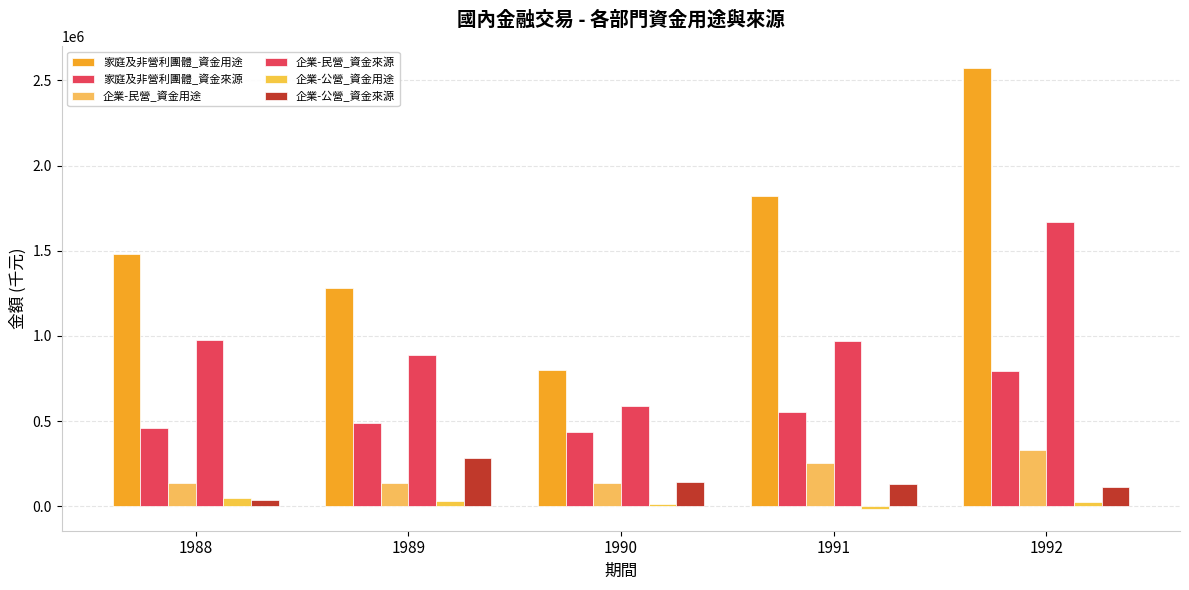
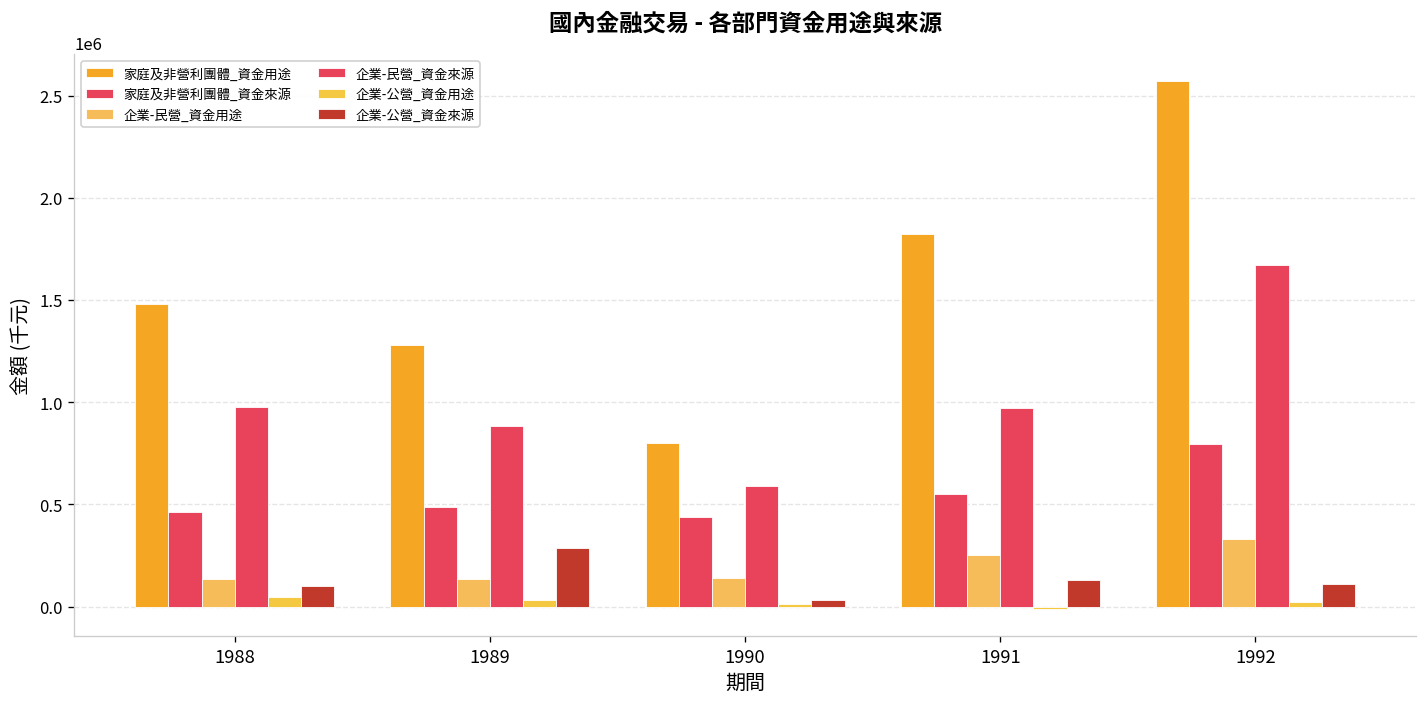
企業-公營_資金來源, 1988: 30000 -> 100000
企業-公營_資金來源, 1990: 140000 -> 30000
